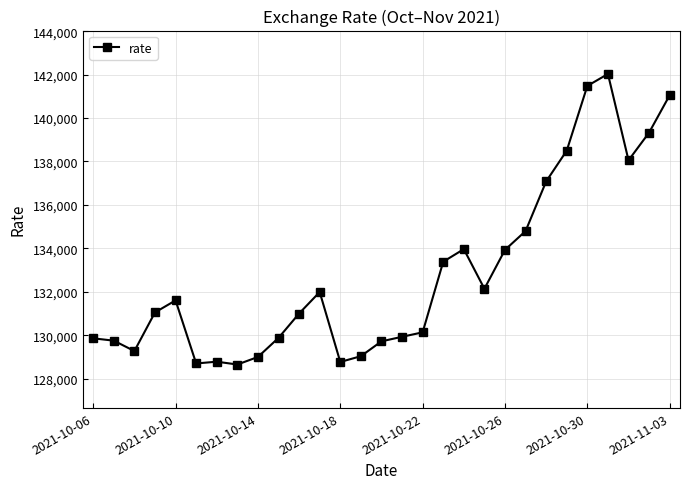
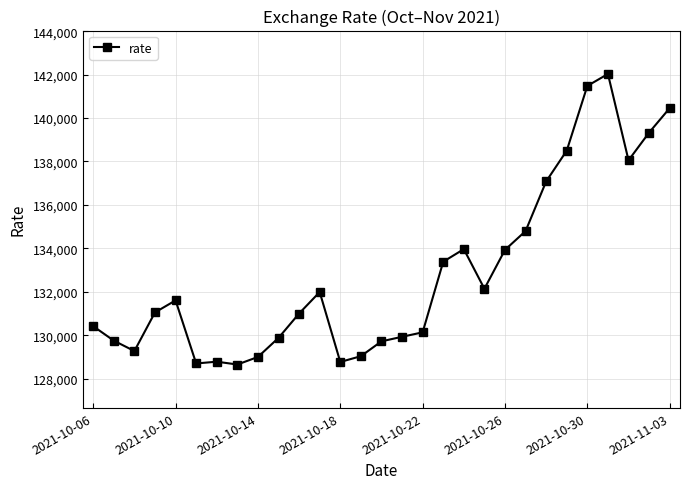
2021-10-06: 129,900 -> 130,400
2021-11-03: 141,100 -> 140,500
